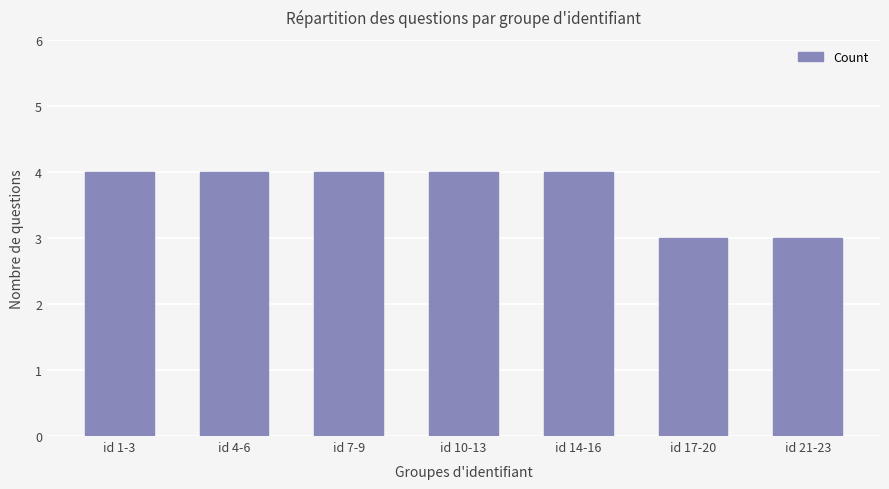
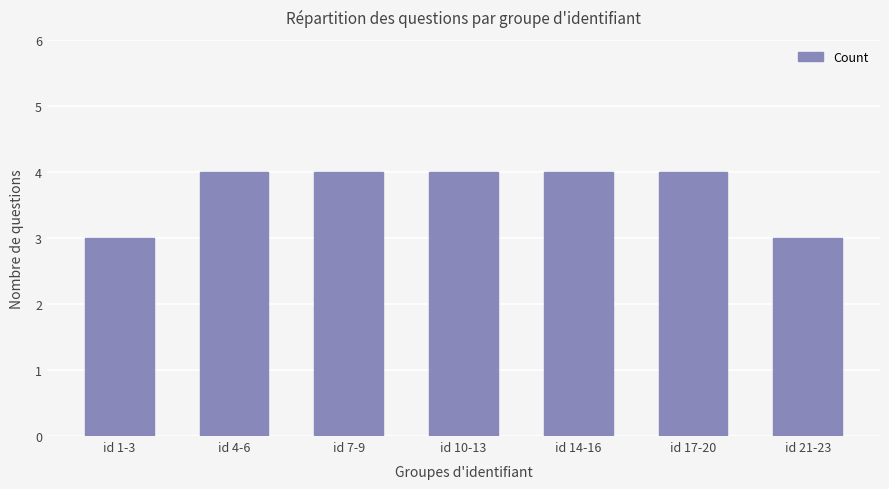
id 1-3: 4 -> 3
id 17-20: 3 -> 4
